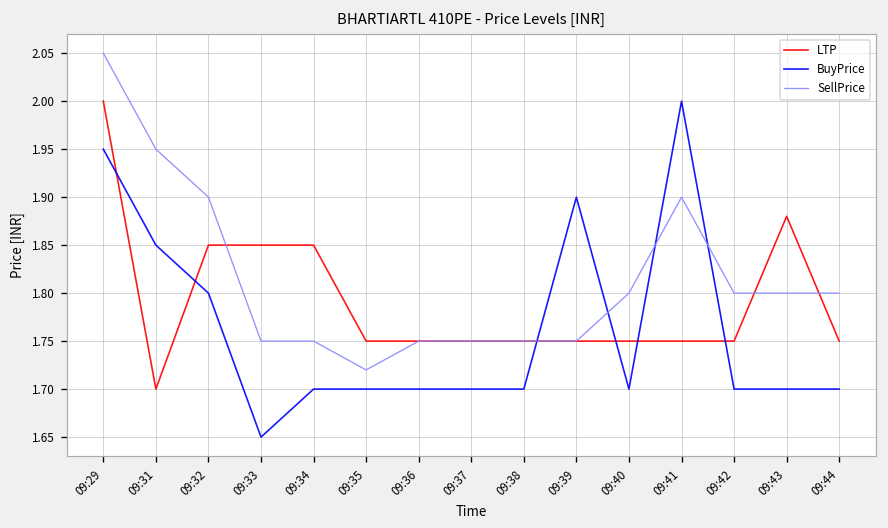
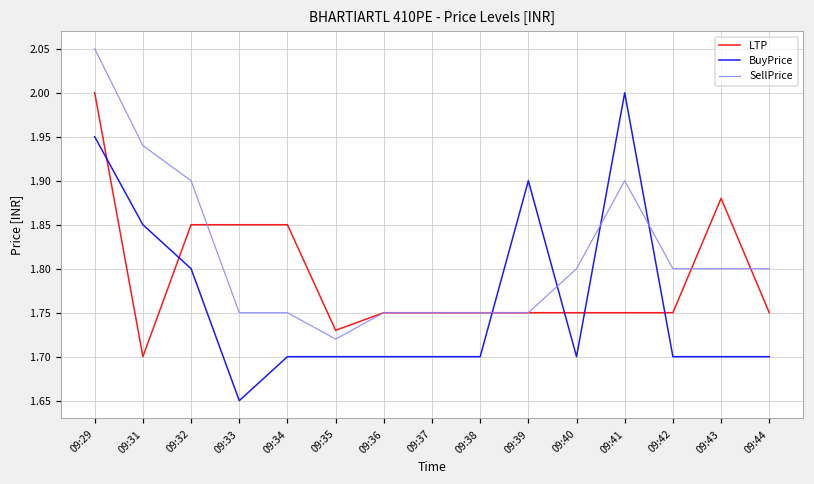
SellPrice, 09:31: 1.95 -> 1.94
LTP, 09:35: 1.75 -> 1.73
